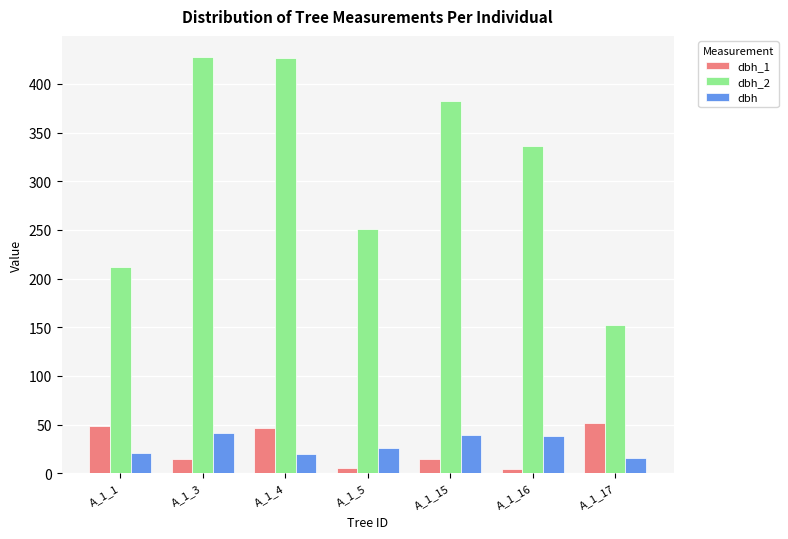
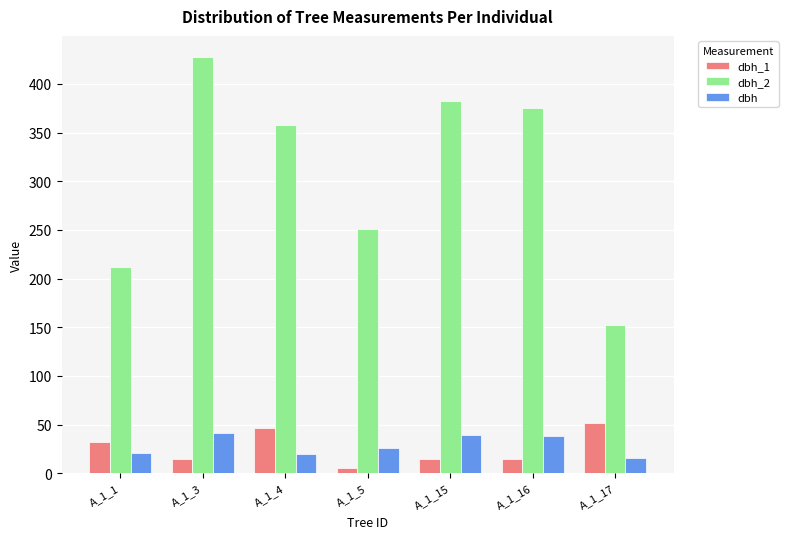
dbh_1, A_1_1: 50 -> 30
dbh_2, A_1_4: 430 -> 360
dbh_1, A_1_16: 0 -> 10
dbh_2, A_1_16: 340 -> 380
